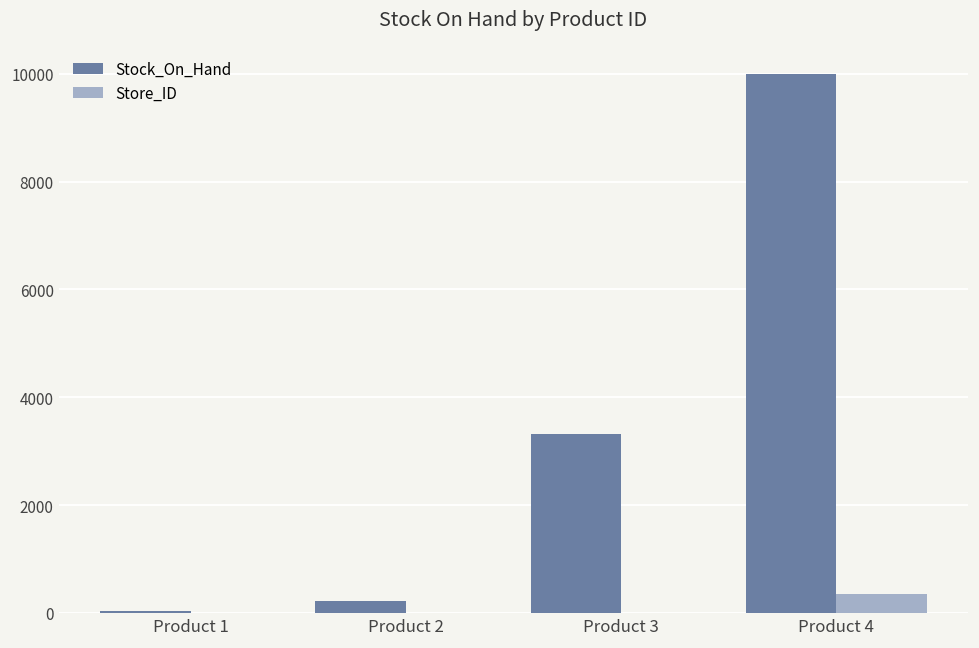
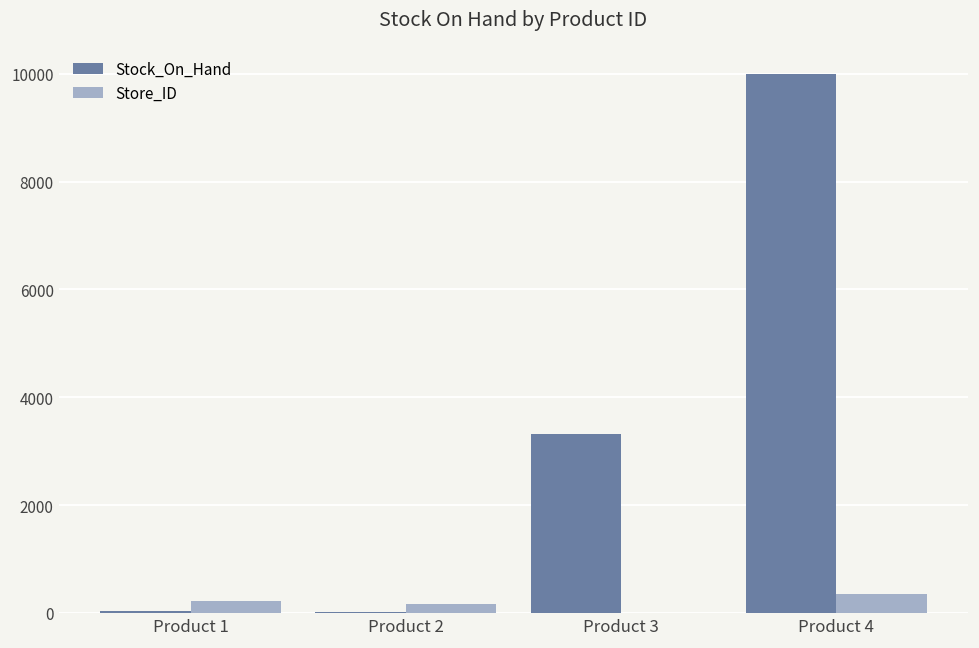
Store_ID, Product 1: 0 -> 200
Stock_On_Hand, Product 2: 200 -> 0
Store_ID, Product 2: 0 -> 200
